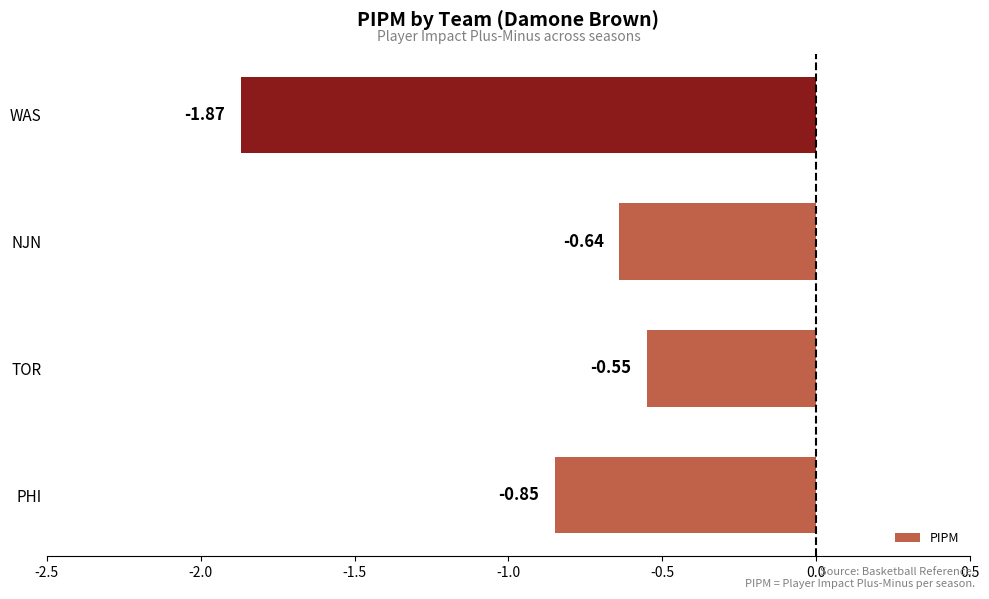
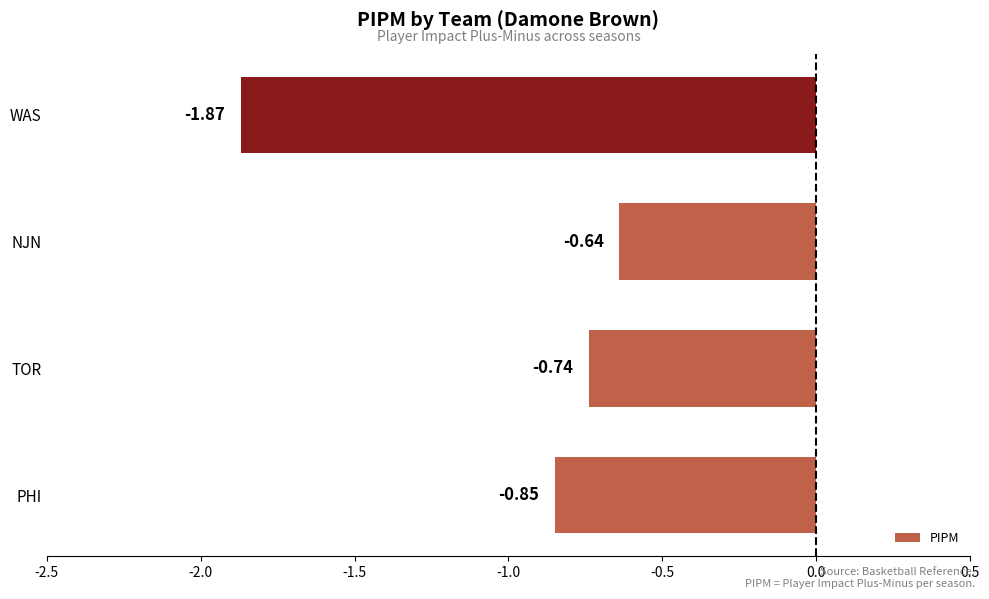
TOR: -0.55 -> -0.74
